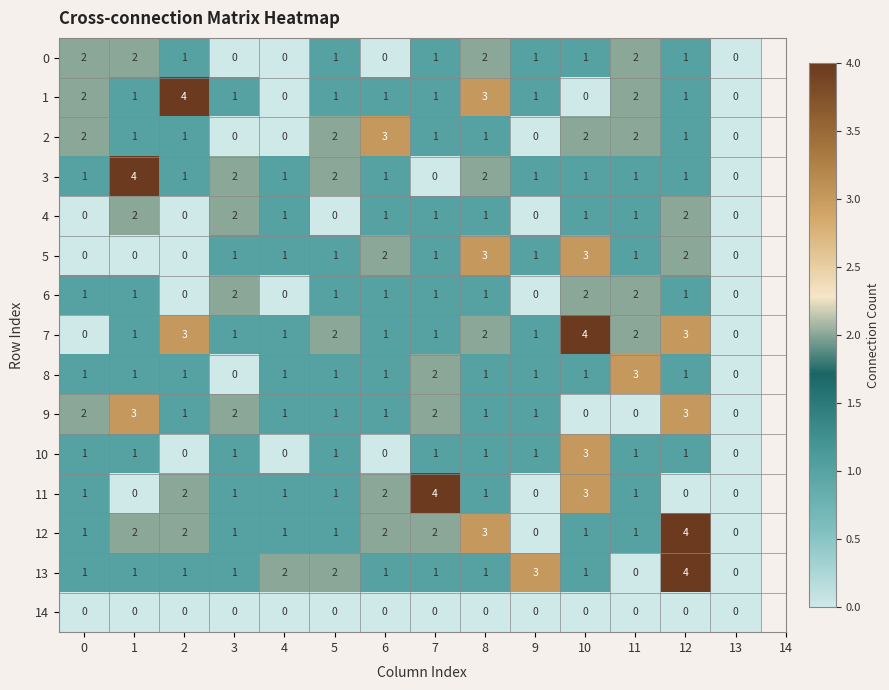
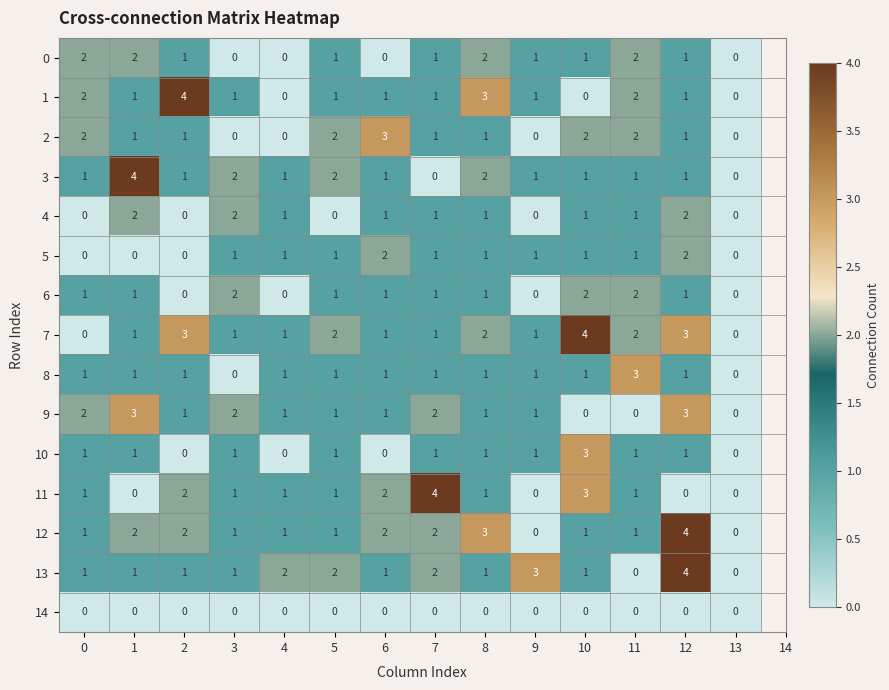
5, 8: 3 -> 1
5, 10: 3 -> 1
8, 7: 2 -> 1
13, 7: 1 -> 2
